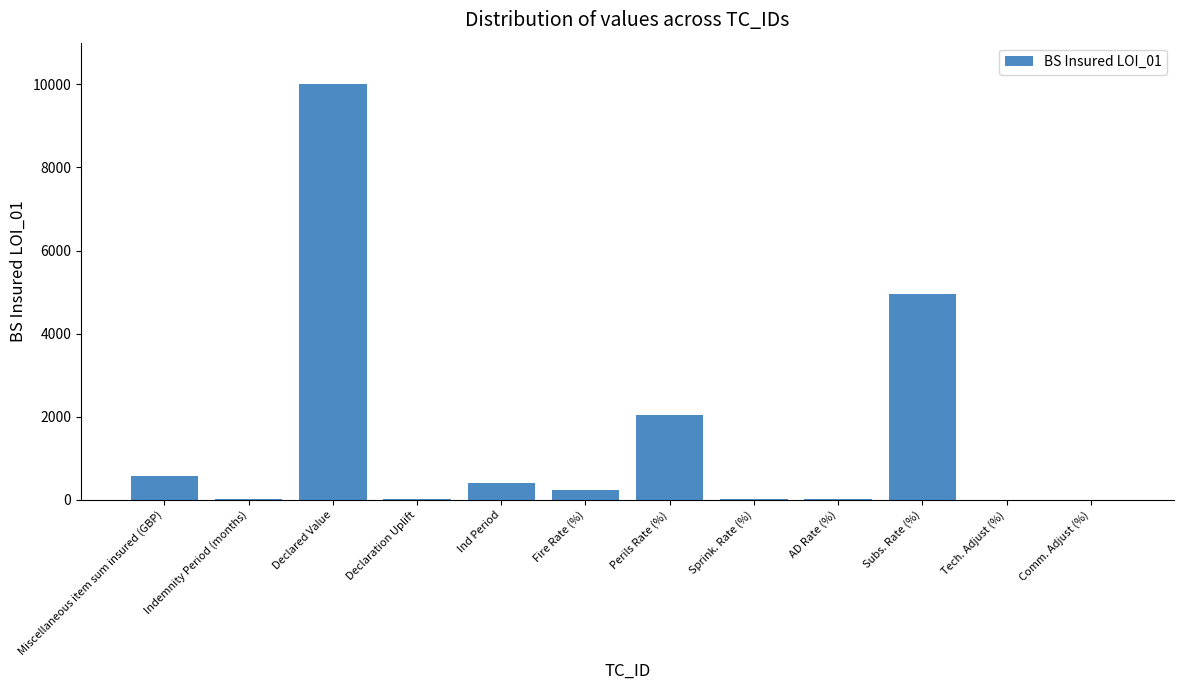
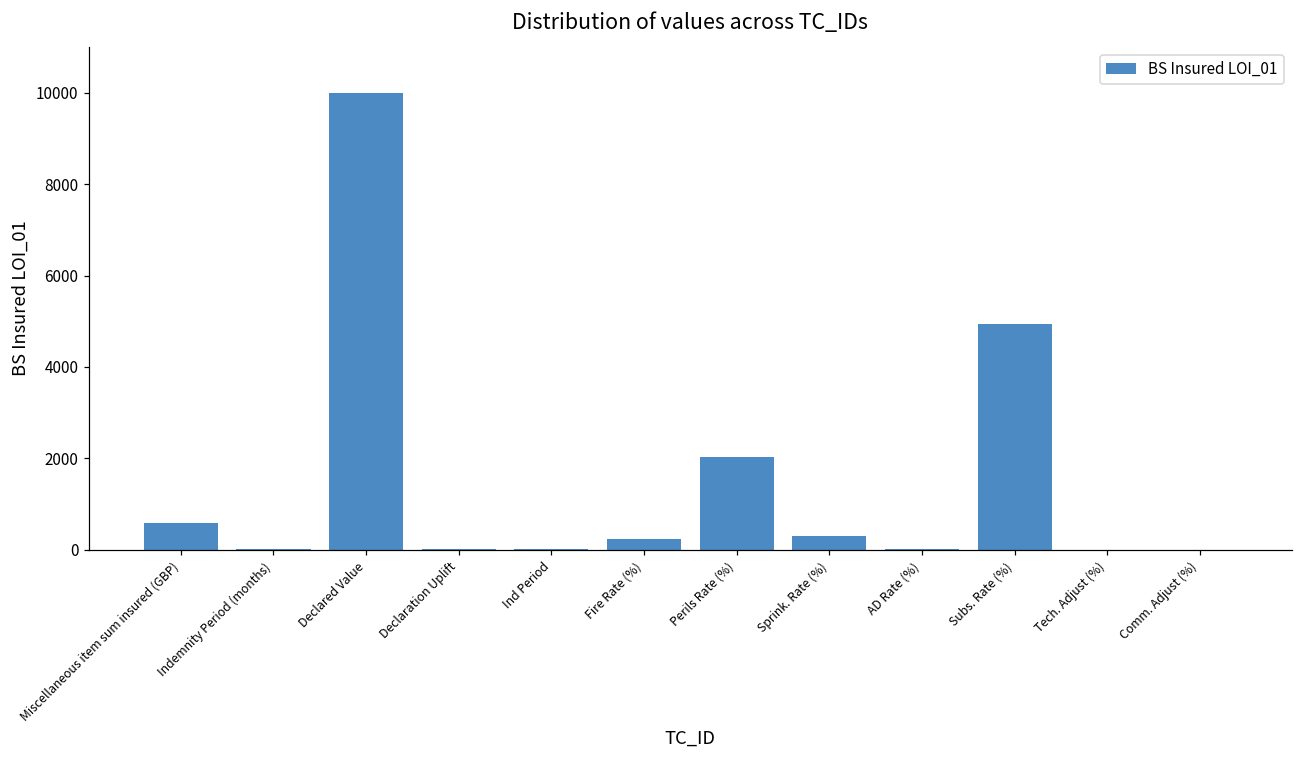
Ind Period: 400 -> 0
Sprink. Rate (%): 0 -> 300
